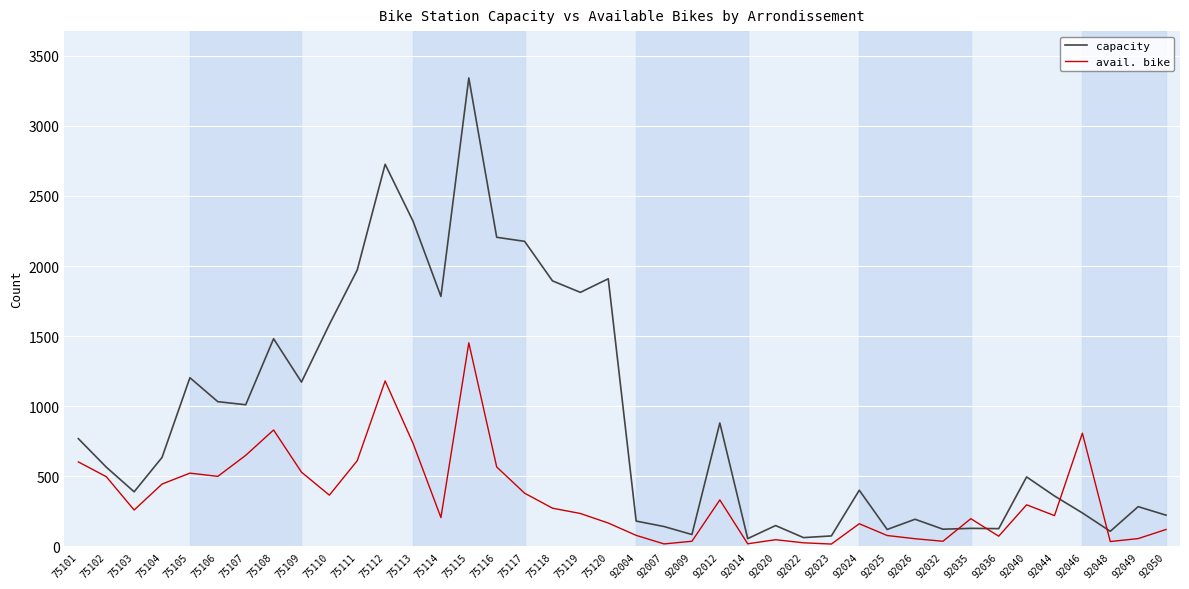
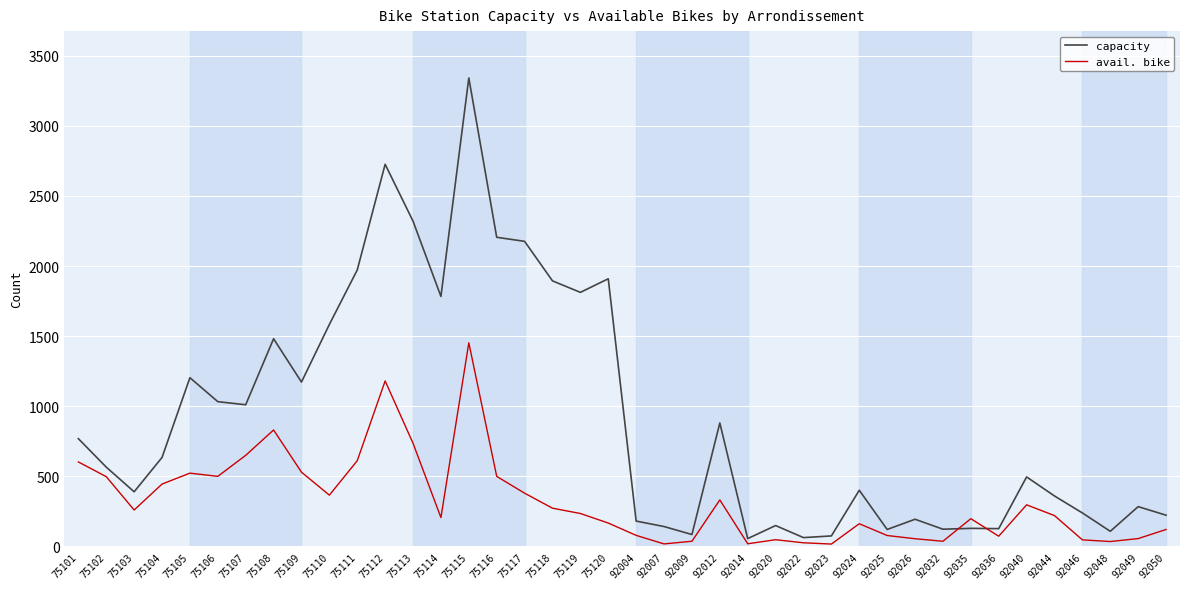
avail. bike, 75116: 570 -> 500
avail. bike, 92046: 810 -> 50
